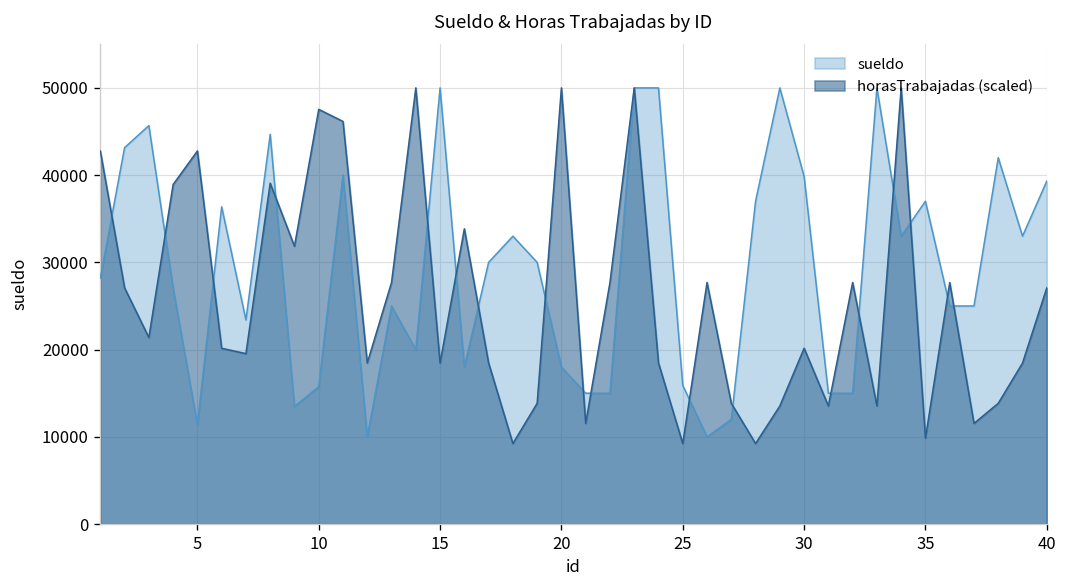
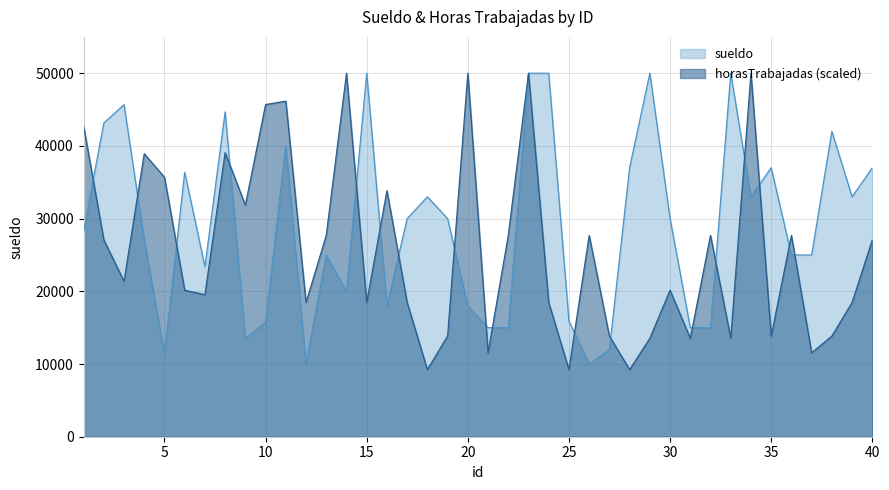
horasTrabajadas (scaled), 5: 43000 -> 36000
horasTrabajadas (scaled), 10: 48000 -> 46000
sueldo, 30: 40000 -> 30000
horasTrabajadas (scaled), 35: 10000 -> 14000
sueldo, 40: 39000 -> 37000
